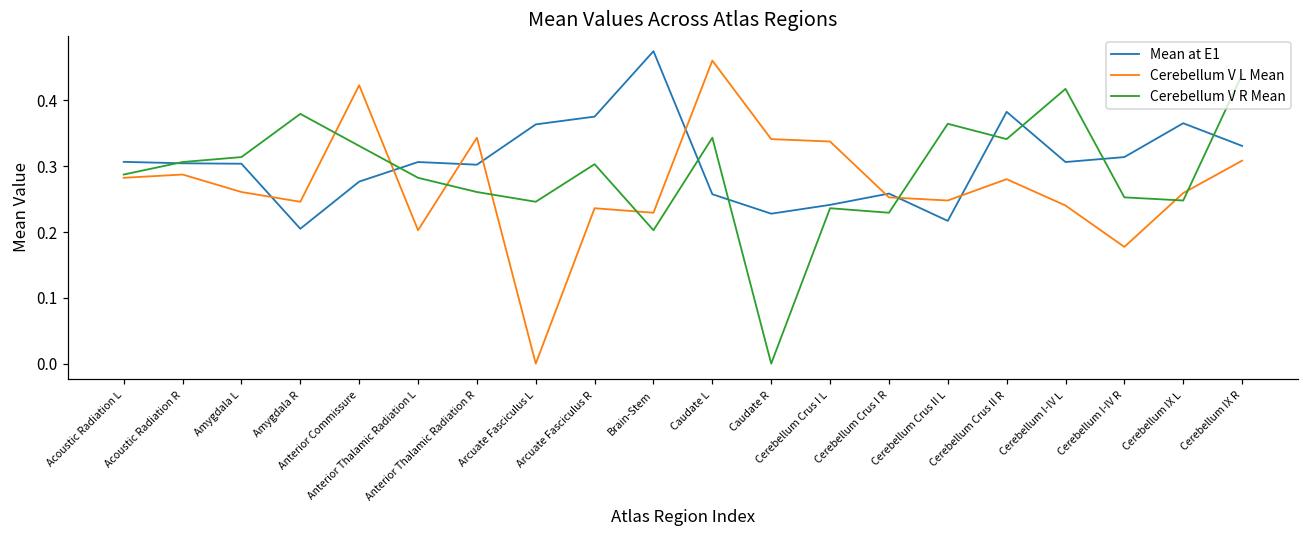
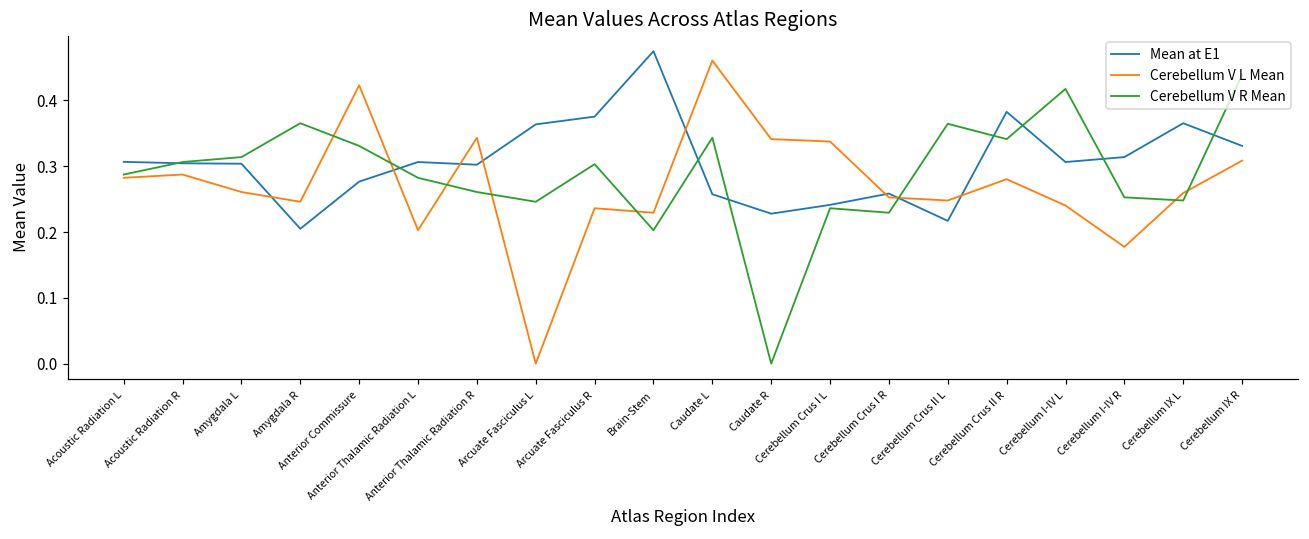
Cerebellum V R Mean, Amygdala R: 0.38 -> 0.37
